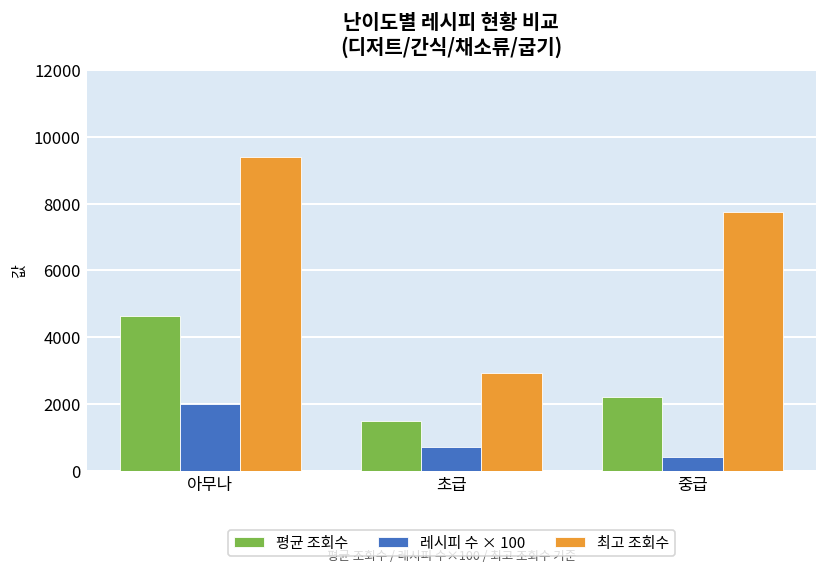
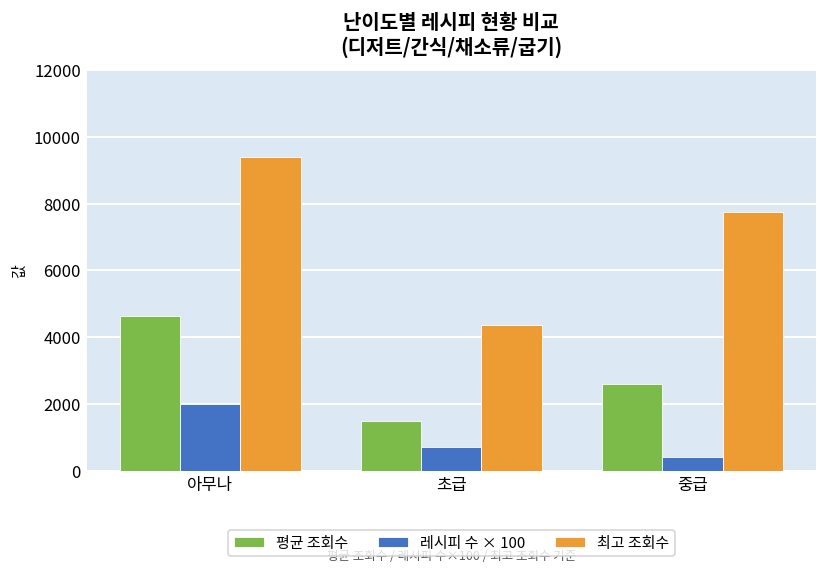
최고 조회수, 초급: 2900 -> 4400
평균 조회수, 중급: 2200 -> 2600
